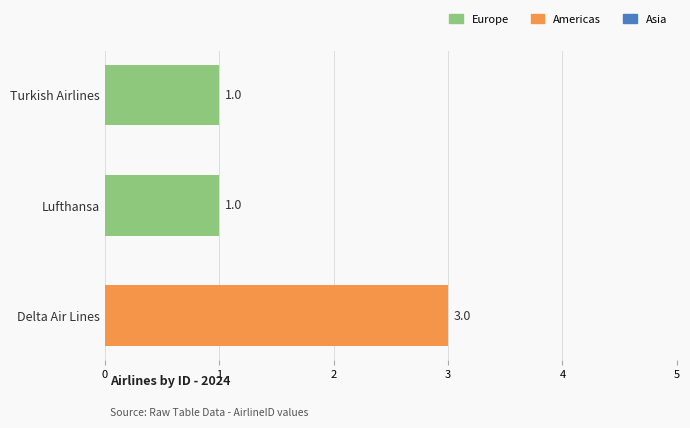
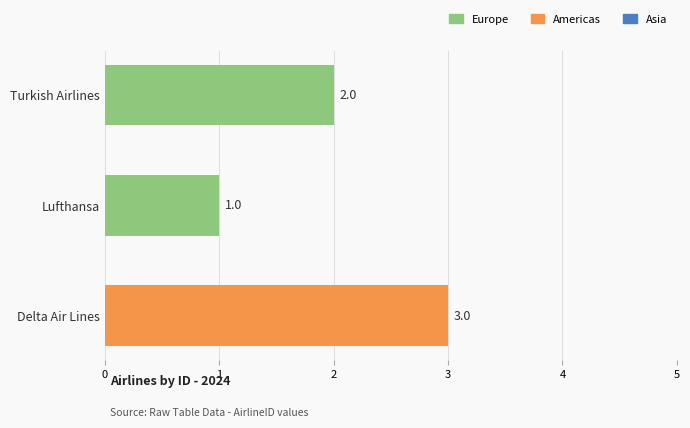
Turkish Airlines: 1.0 -> 2.0
